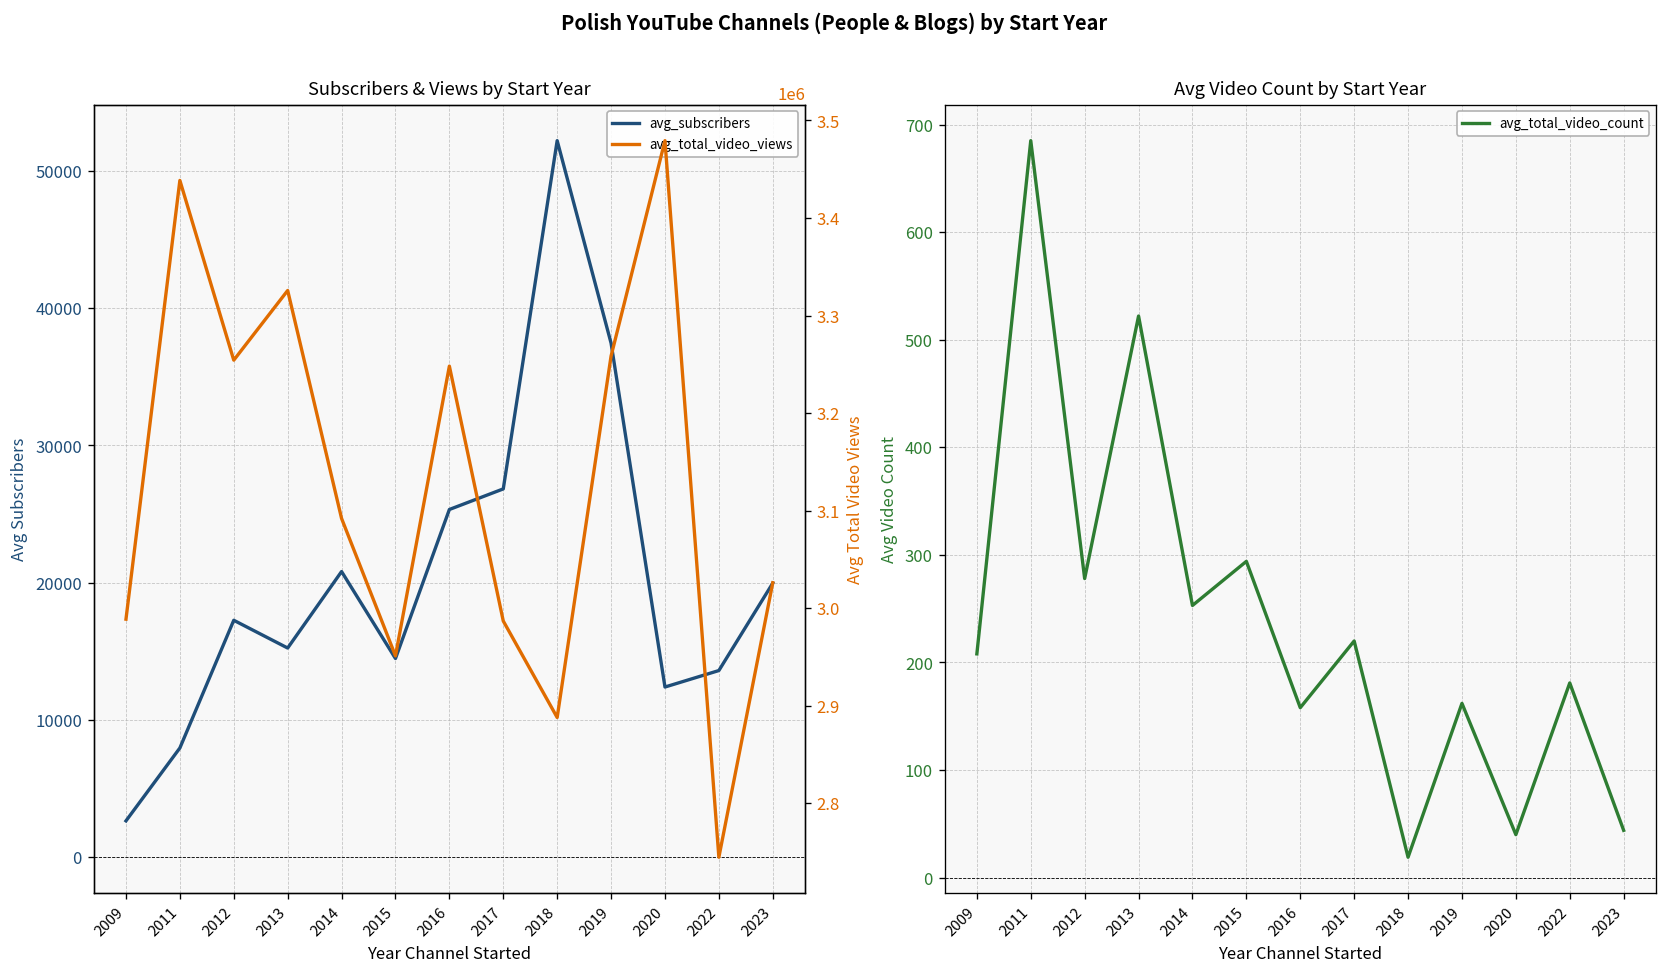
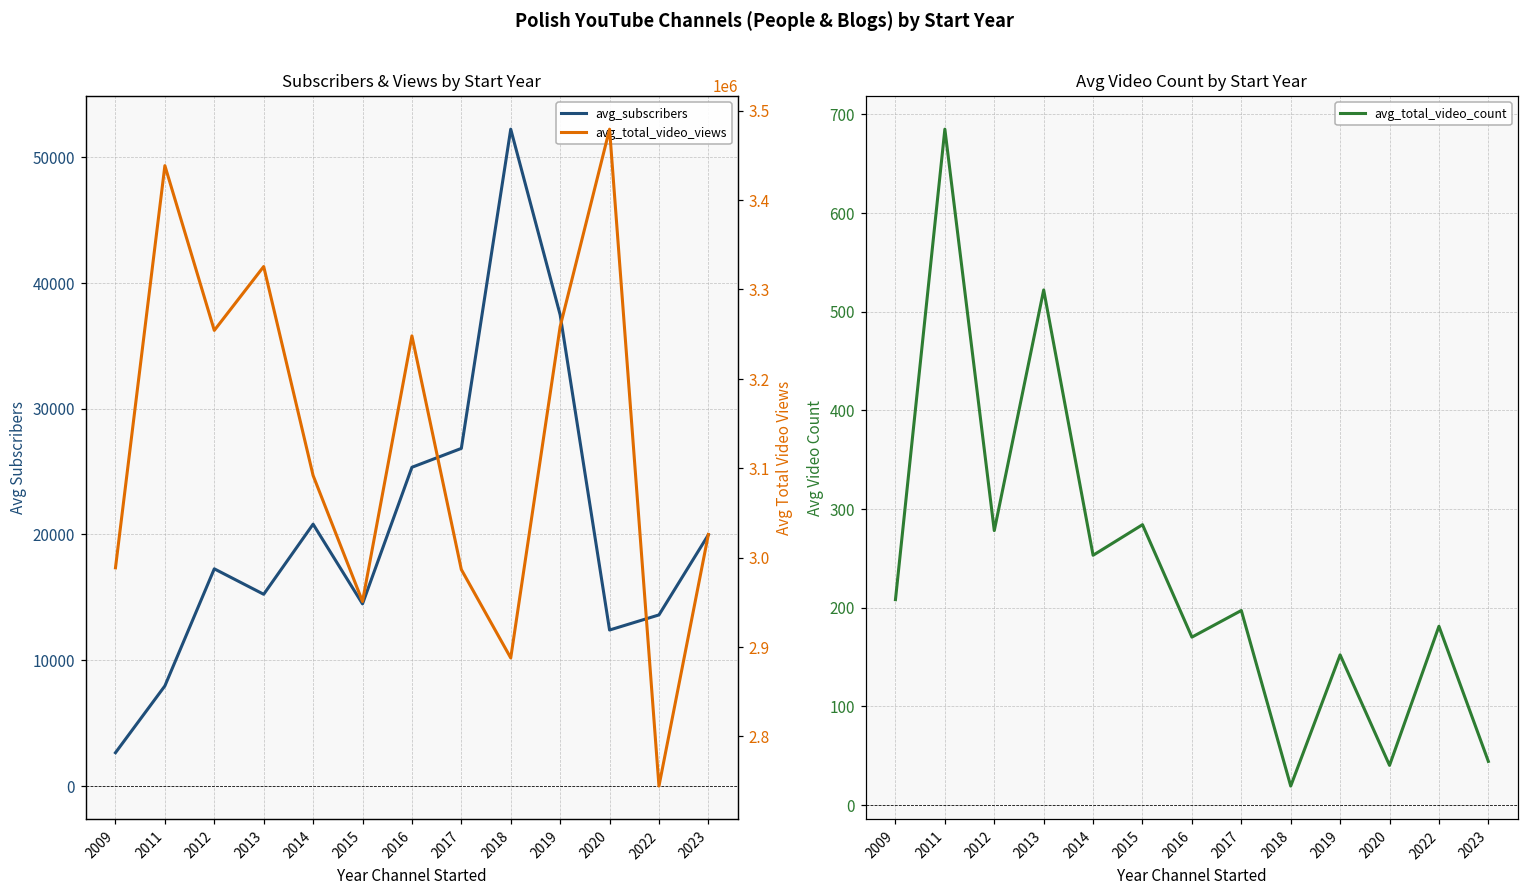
Avg Video Count by Start Year, 2015: 290 -> 280
Avg Video Count by Start Year, 2016: 160 -> 170
Avg Video Count by Start Year, 2017: 220 -> 200
Avg Video Count by Start Year, 2019: 160 -> 150
